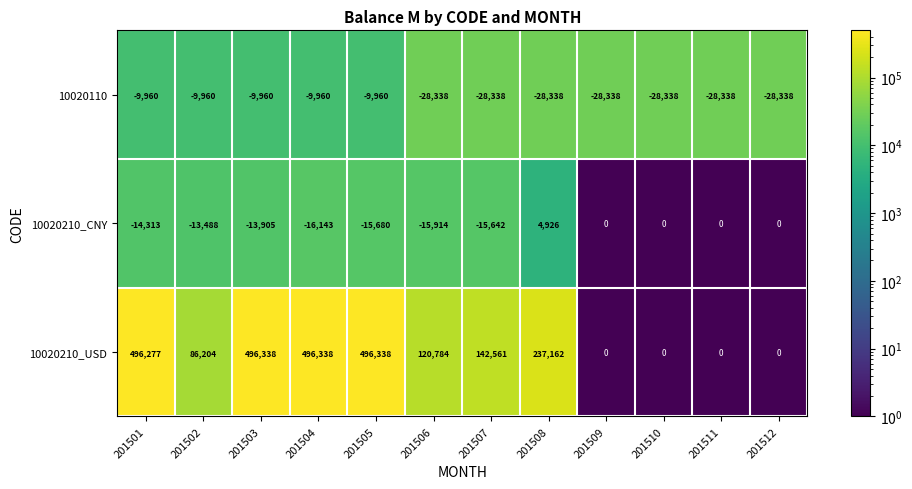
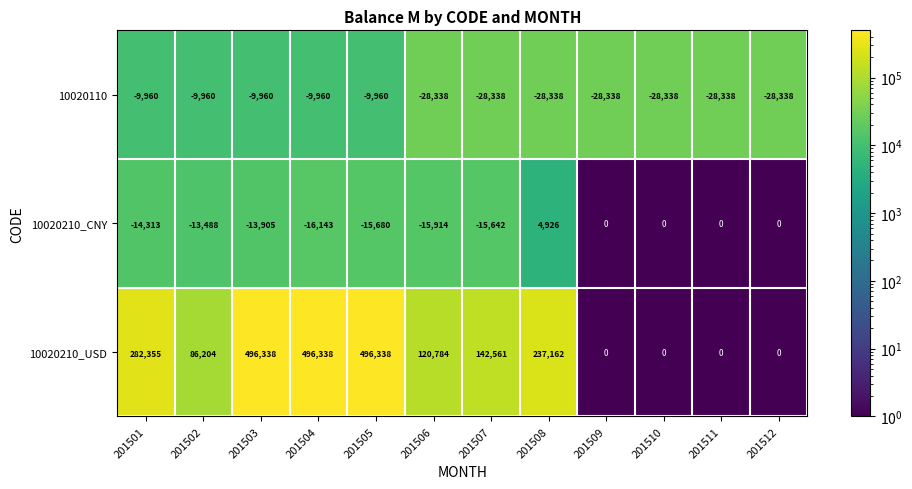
10020210_USD, 201501: 496,277 -> 282,355
